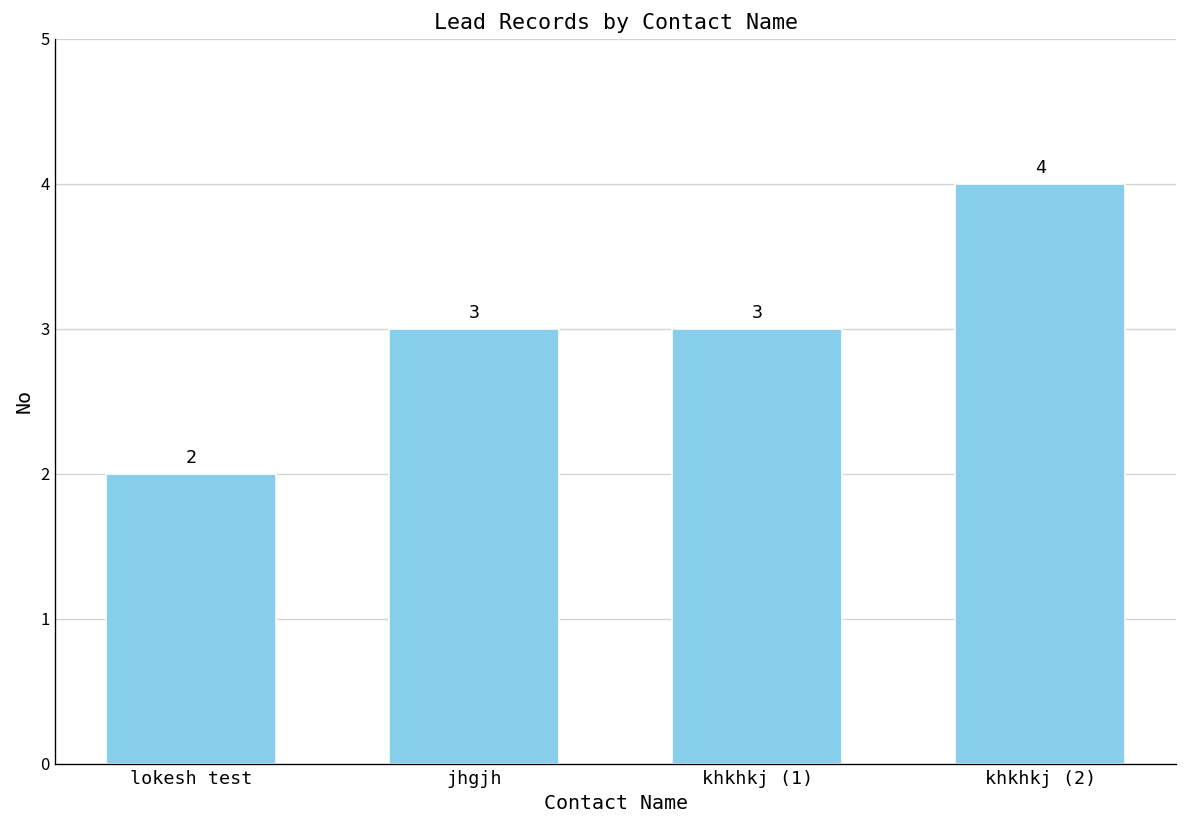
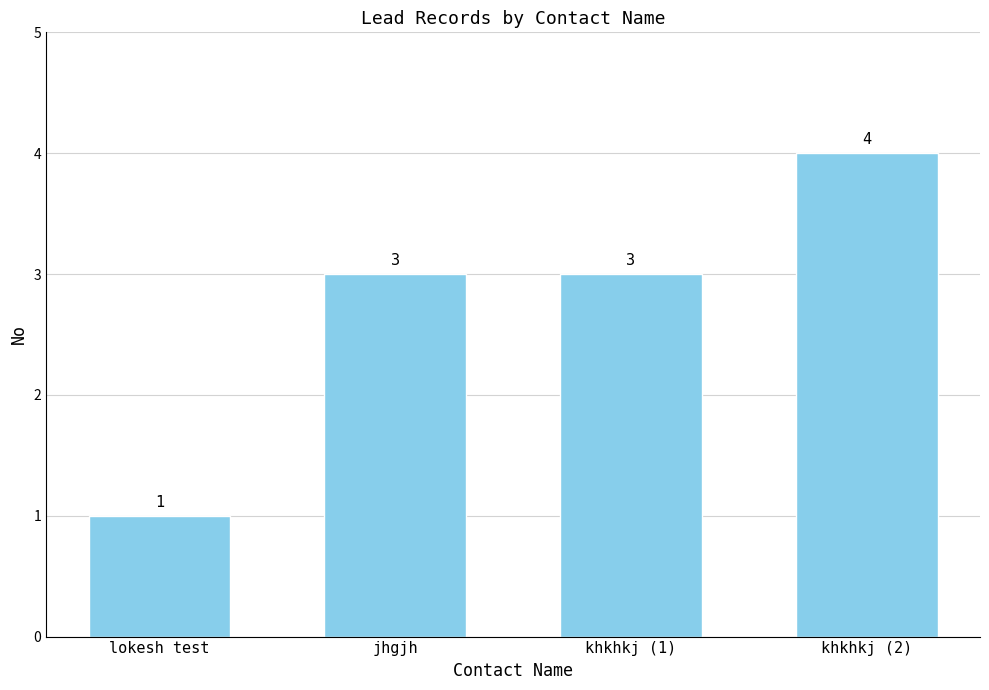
lokesh test: 2 -> 1
